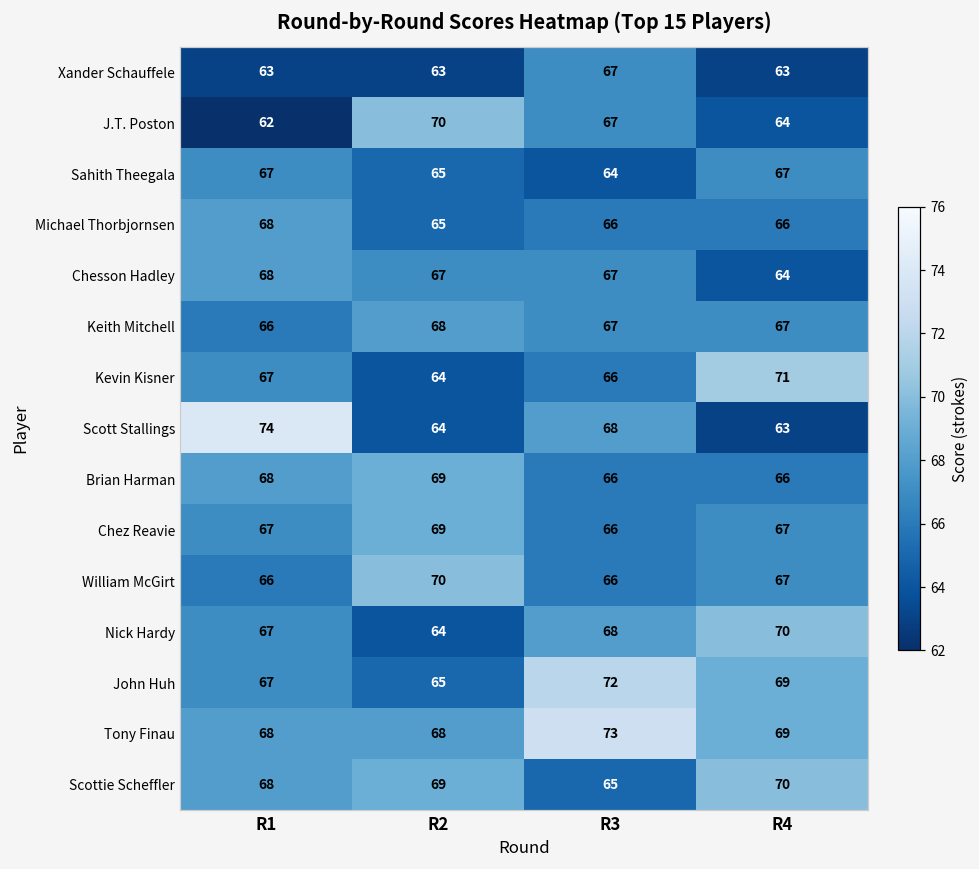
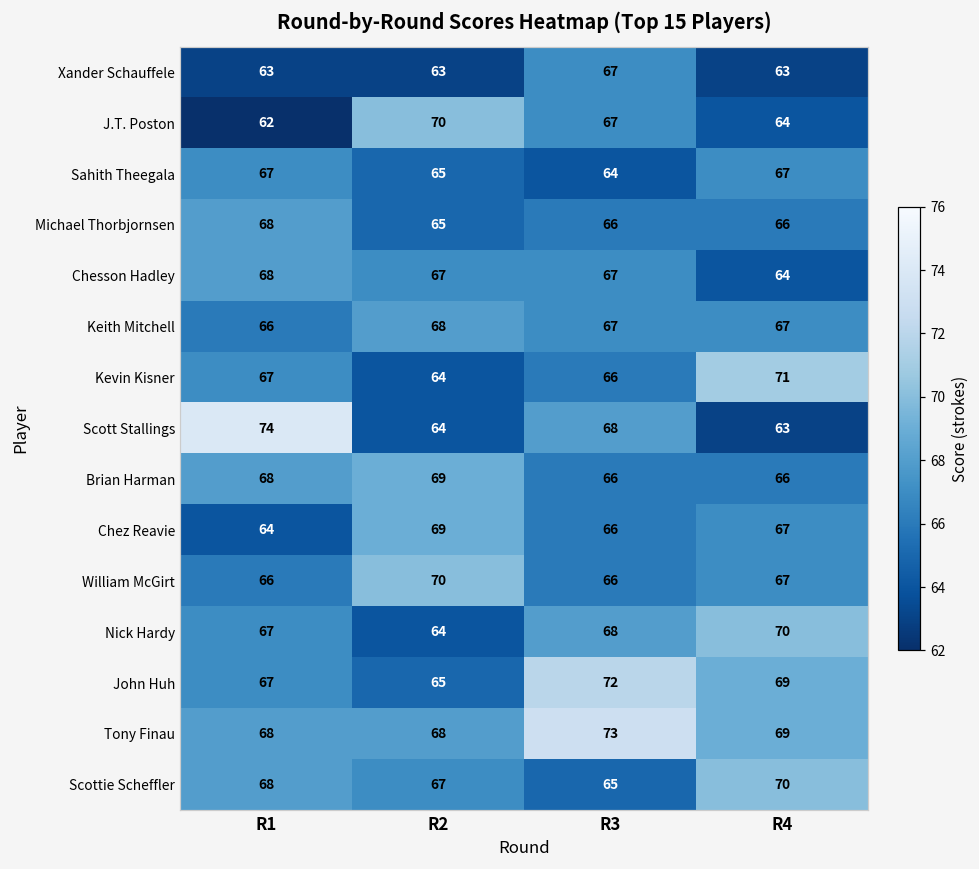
Chez Reavie, R1: 67 -> 64
Scottie Scheffler, R2: 69 -> 67
